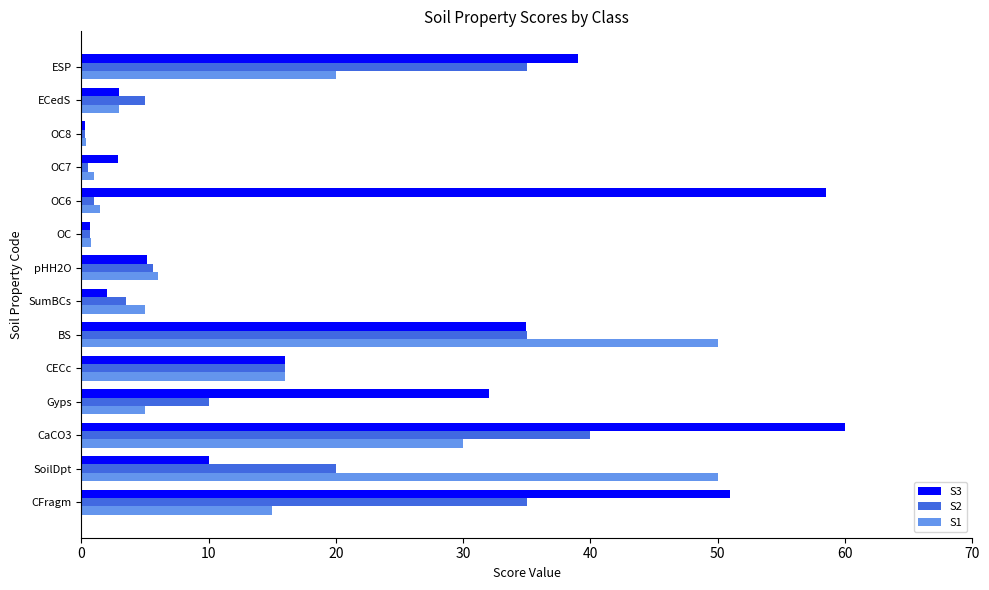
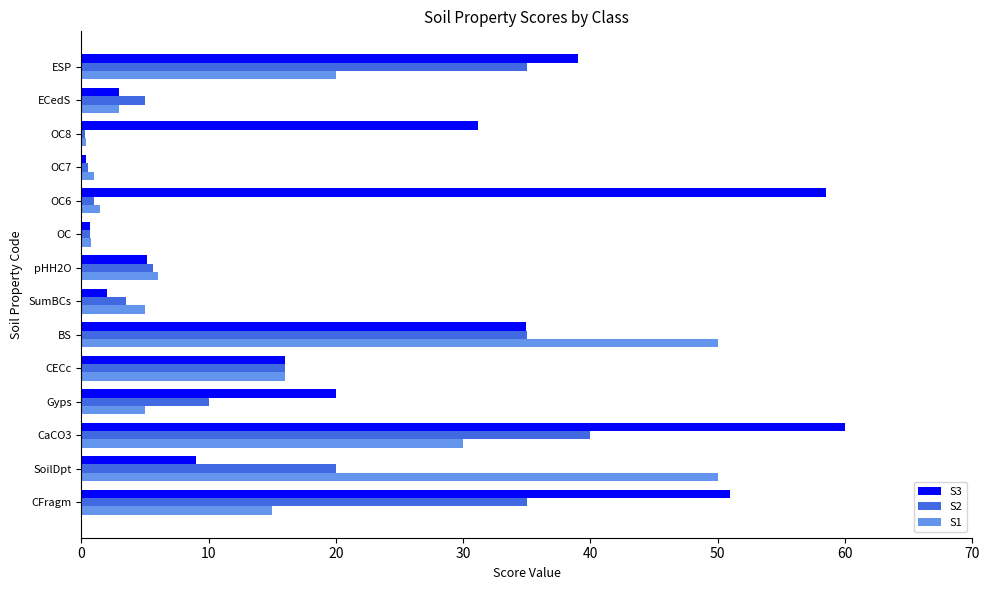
S3, OC8: 0.3 -> 31.2
S3, OC7: 2.9 -> 0.4
S3, Gyps: 32 -> 20
S3, SoilDpt: 10 -> 9
